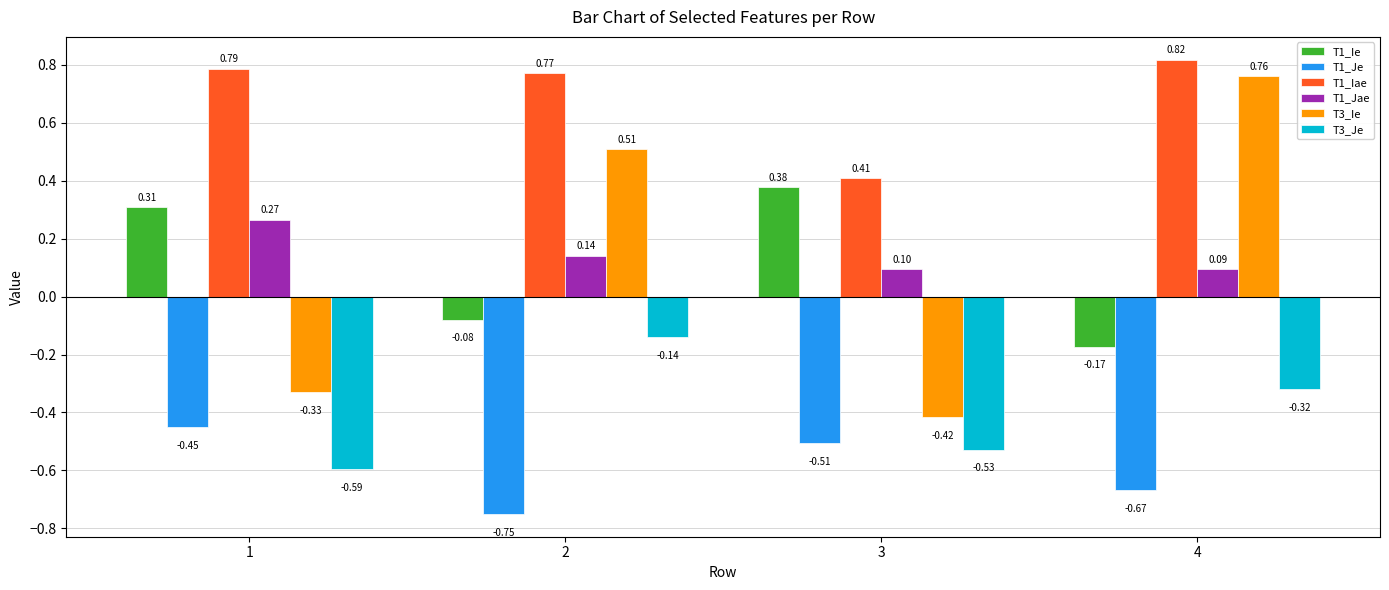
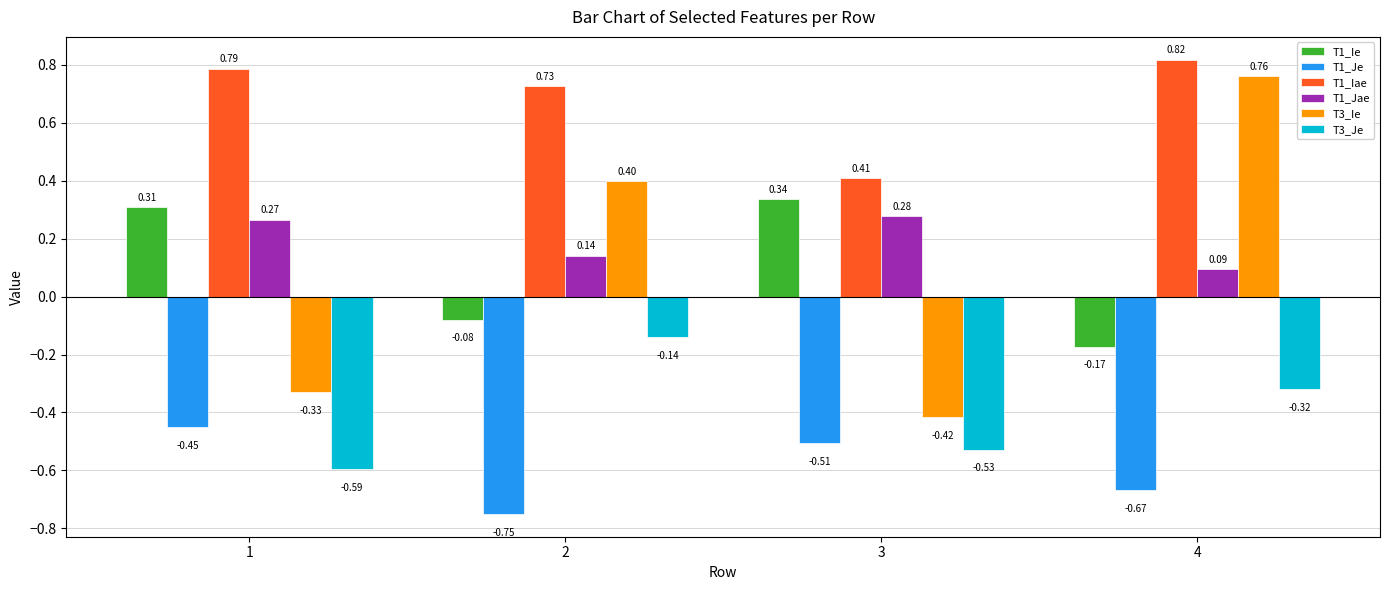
T1_Iae, 2: 0.77 -> 0.73
T3_Ie, 2: 0.51 -> 0.40
T1_Ie, 3: 0.38 -> 0.34
T1_Jae, 3: 0.10 -> 0.28
